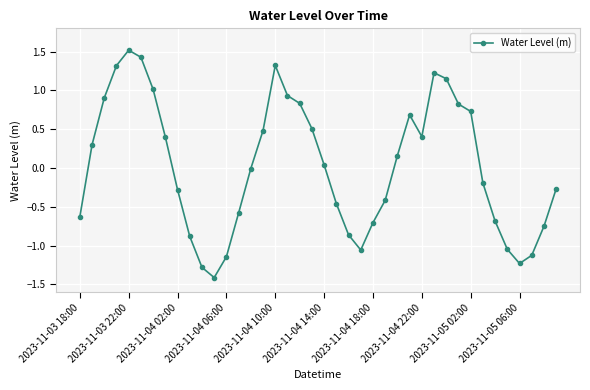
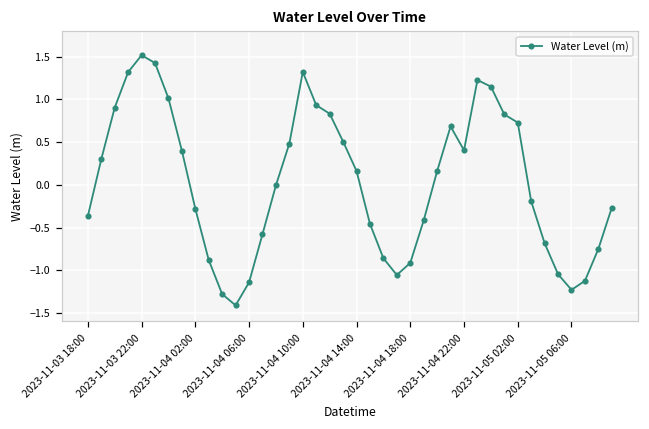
2023-11-03 18:00: -0.6 -> -0.4
2023-11-04 14:00: 0.0 -> 0.2
2023-11-04 18:00: -0.7 -> -0.9
